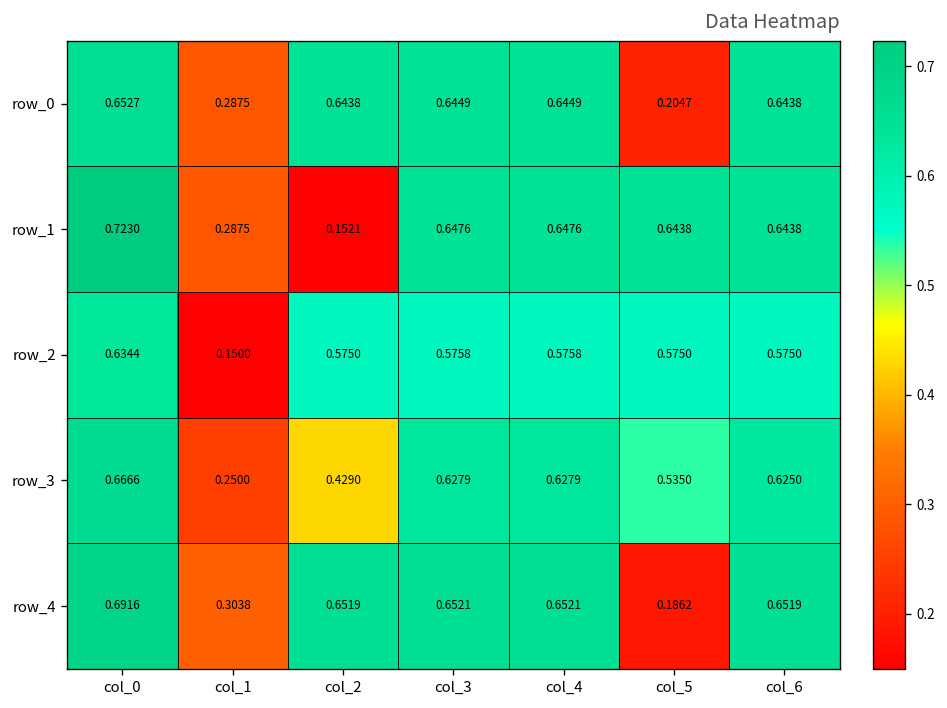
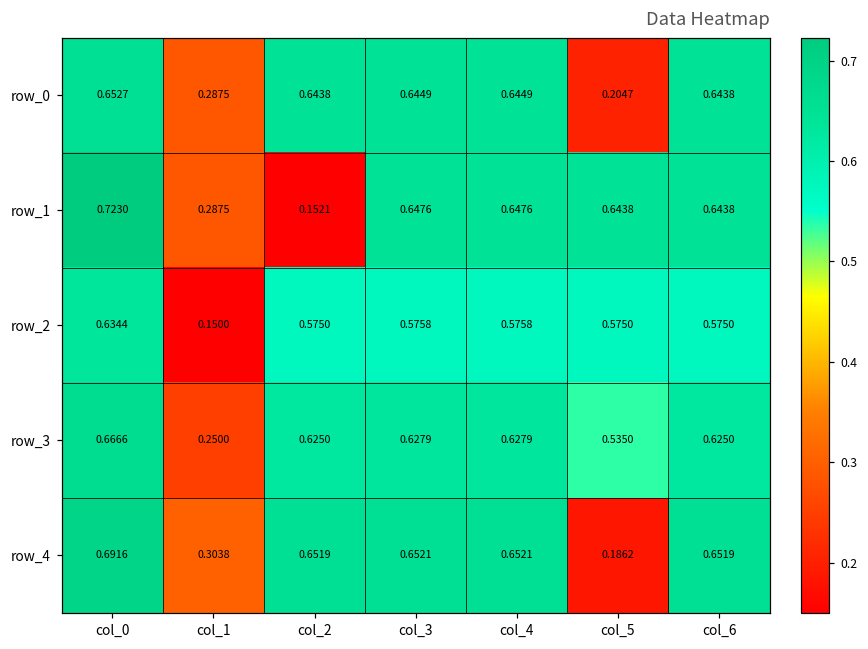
row_3, col_2: 0.4290 -> 0.6250
